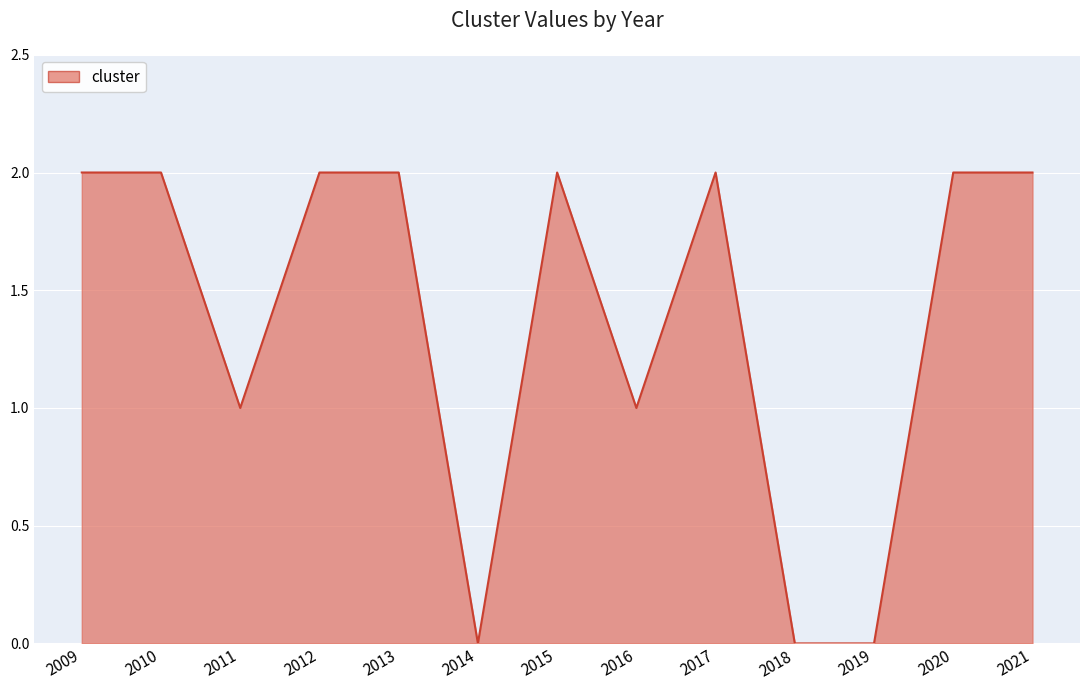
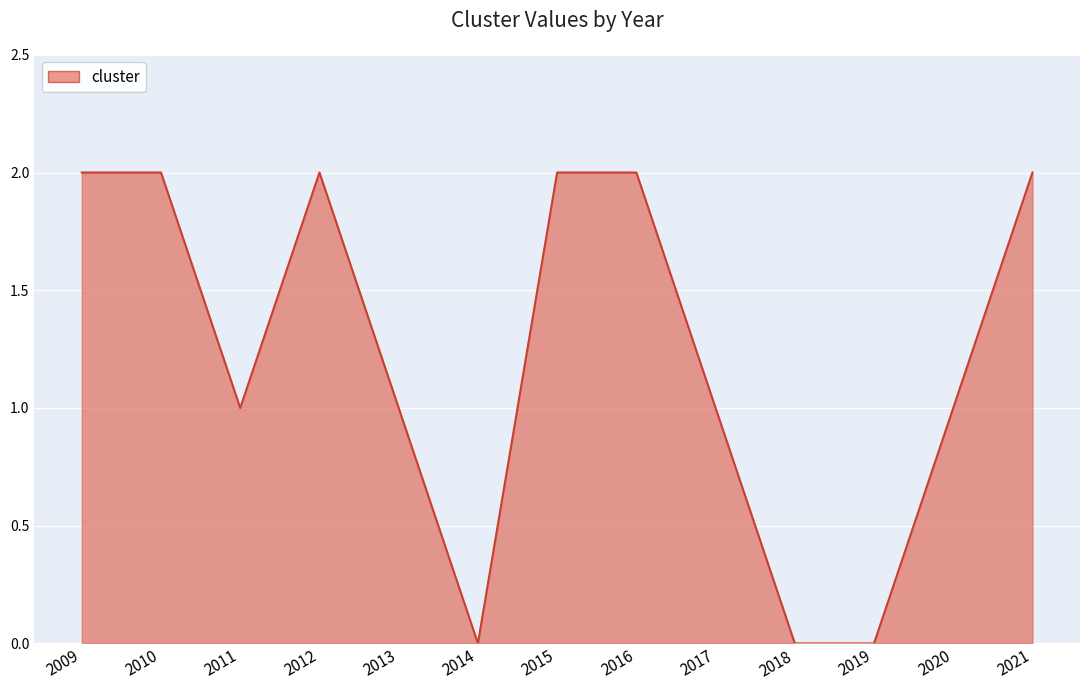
2013: 2 -> 1
2016: 1 -> 2
2017: 2 -> 1
2020: 2 -> 1
